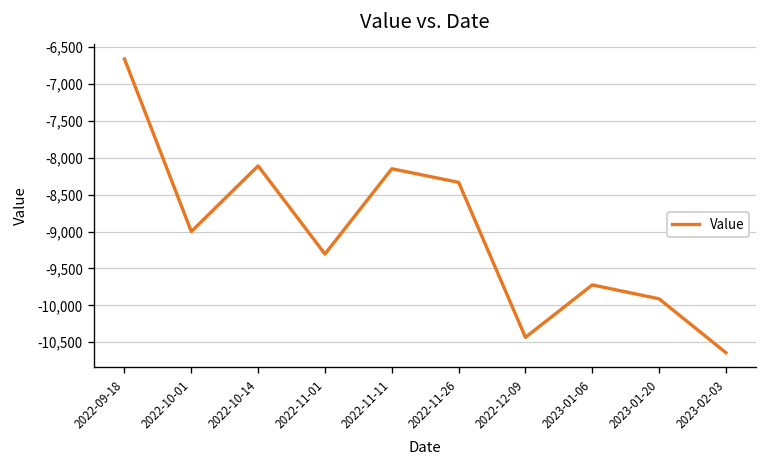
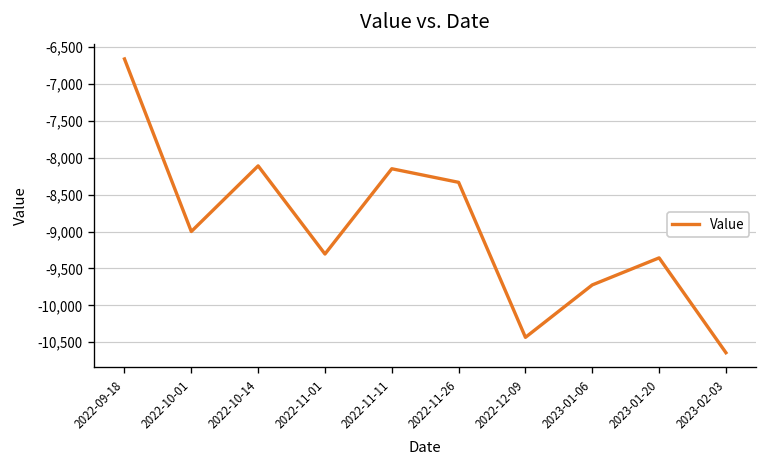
2023-01-20: -9,900 -> -9,400
